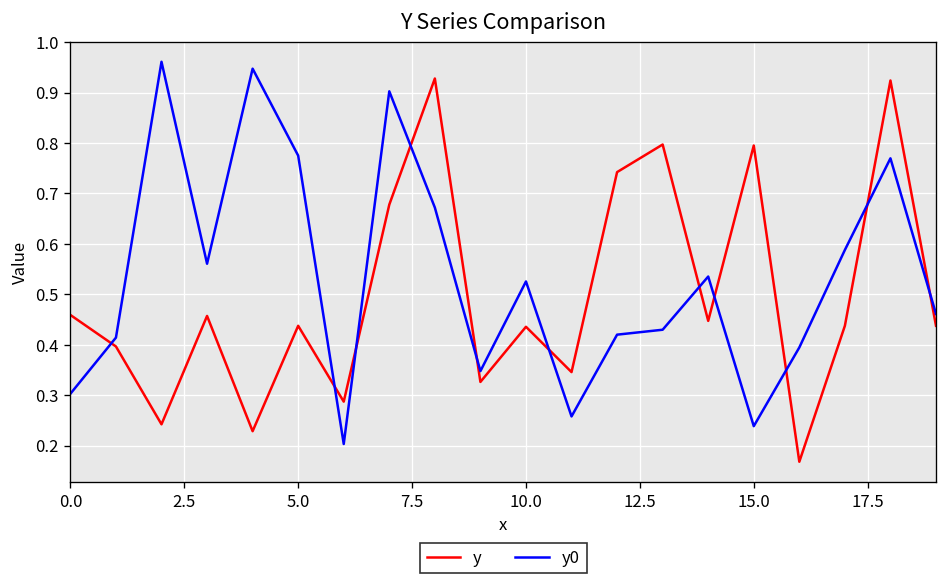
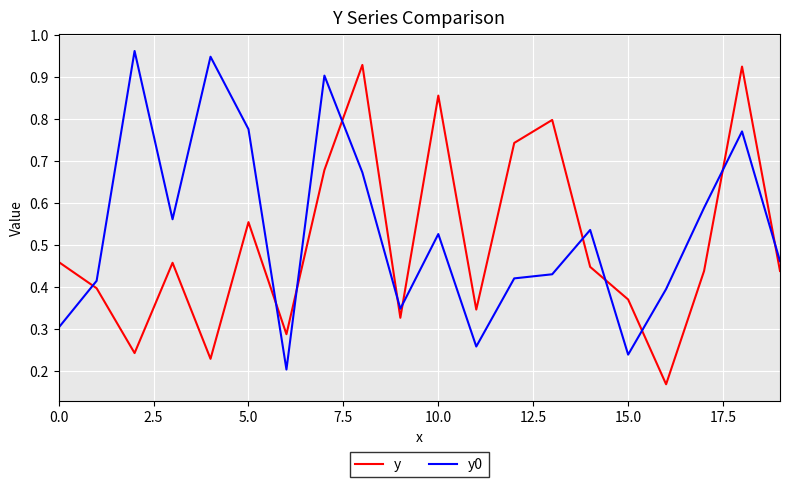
y, 5.0: 0.44 -> 0.55
y, 10.0: 0.44 -> 0.85
y, 15.0: 0.79 -> 0.37
